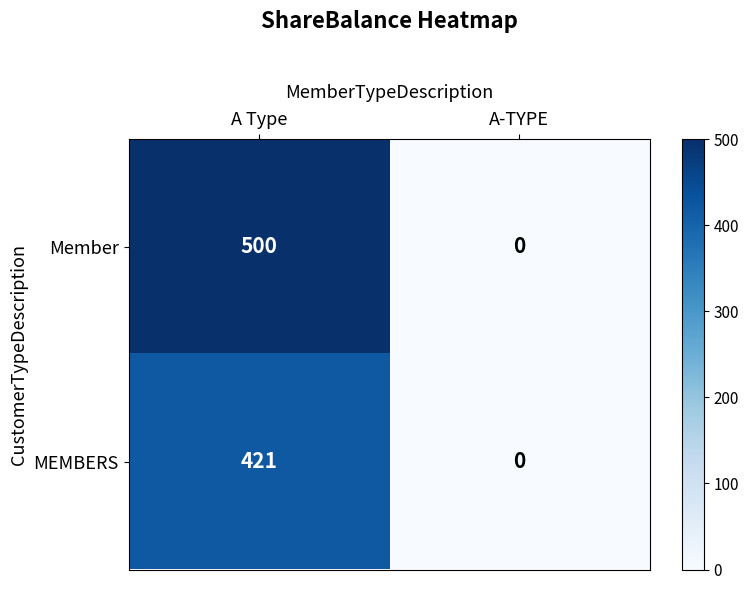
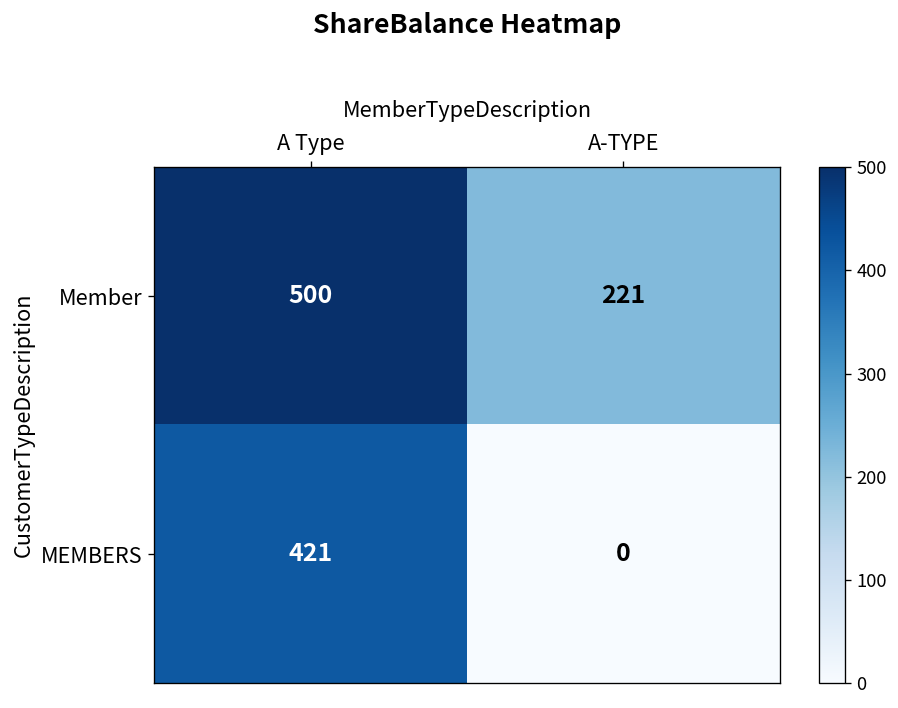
Member, A-TYPE: 0 -> 221
